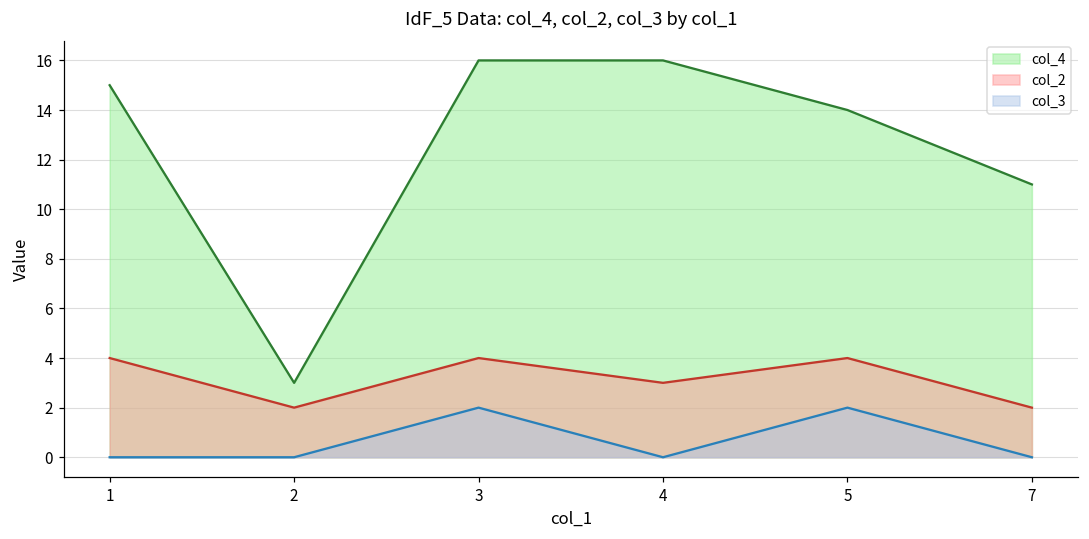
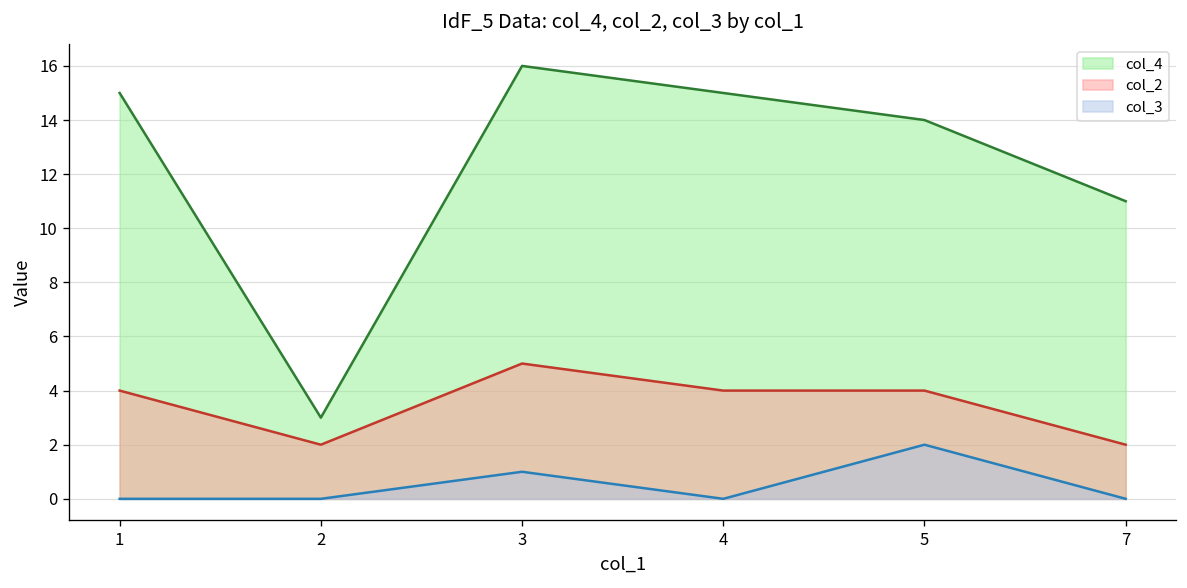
col_2, 3: 4 -> 5
col_3, 3: 2 -> 1
col_4, 4: 16 -> 15
col_2, 4: 3 -> 4
